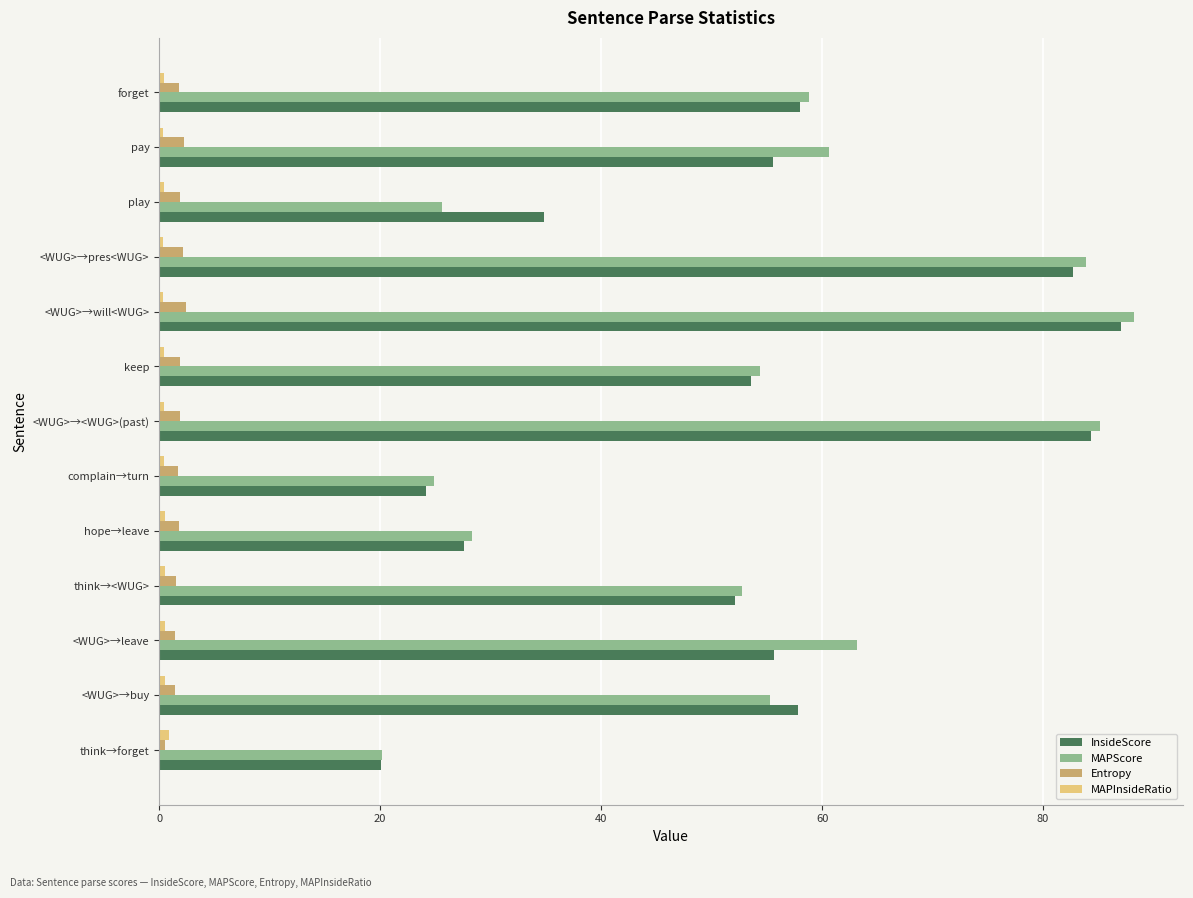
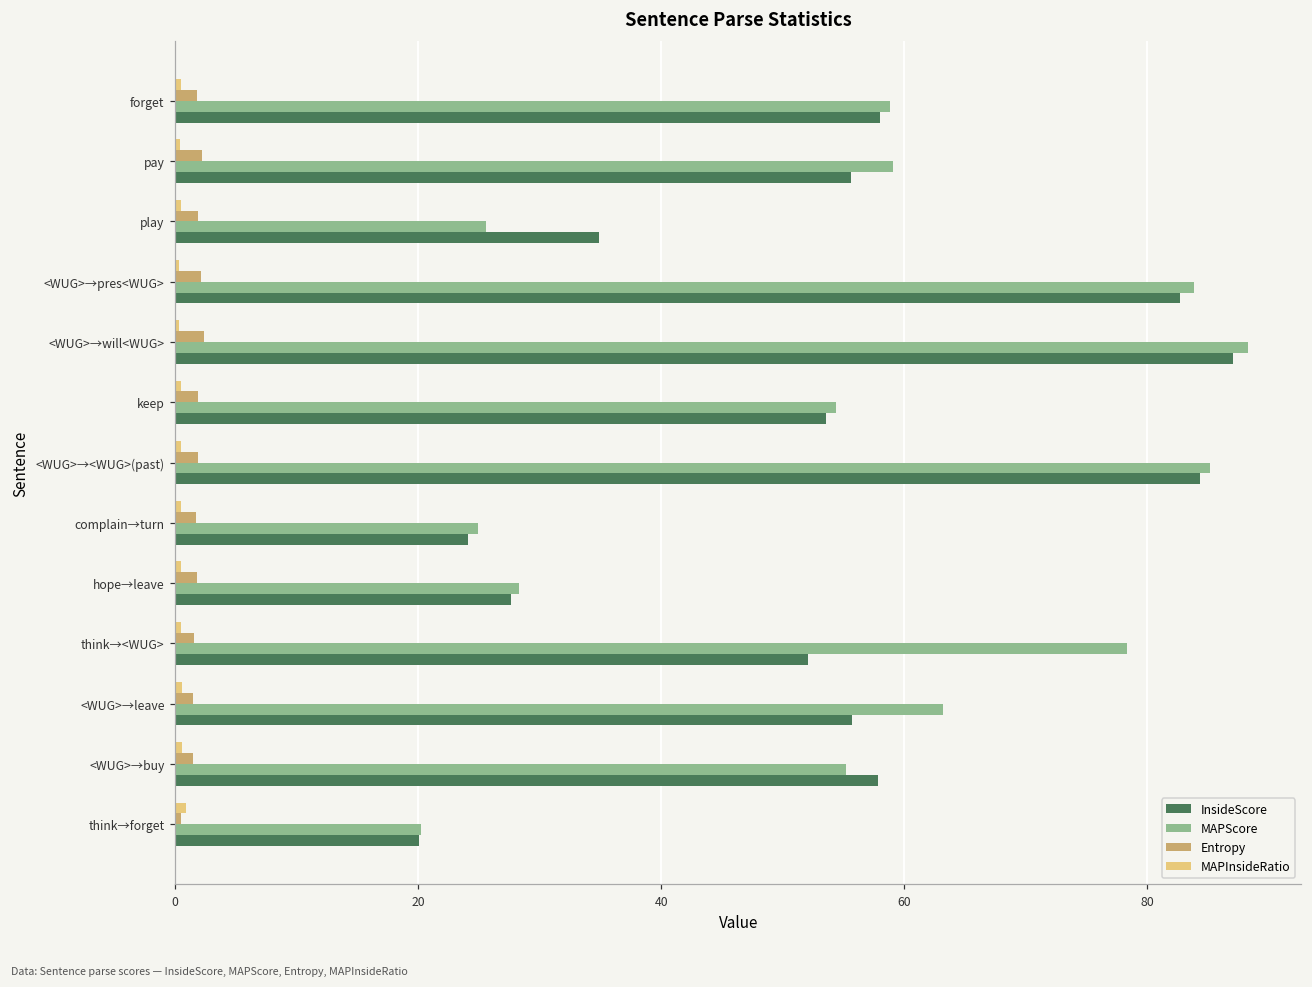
MAPScore, pay: 60.6 -> 59.0
MAPScore, think→<WUG>: 52.7 -> 78.3
